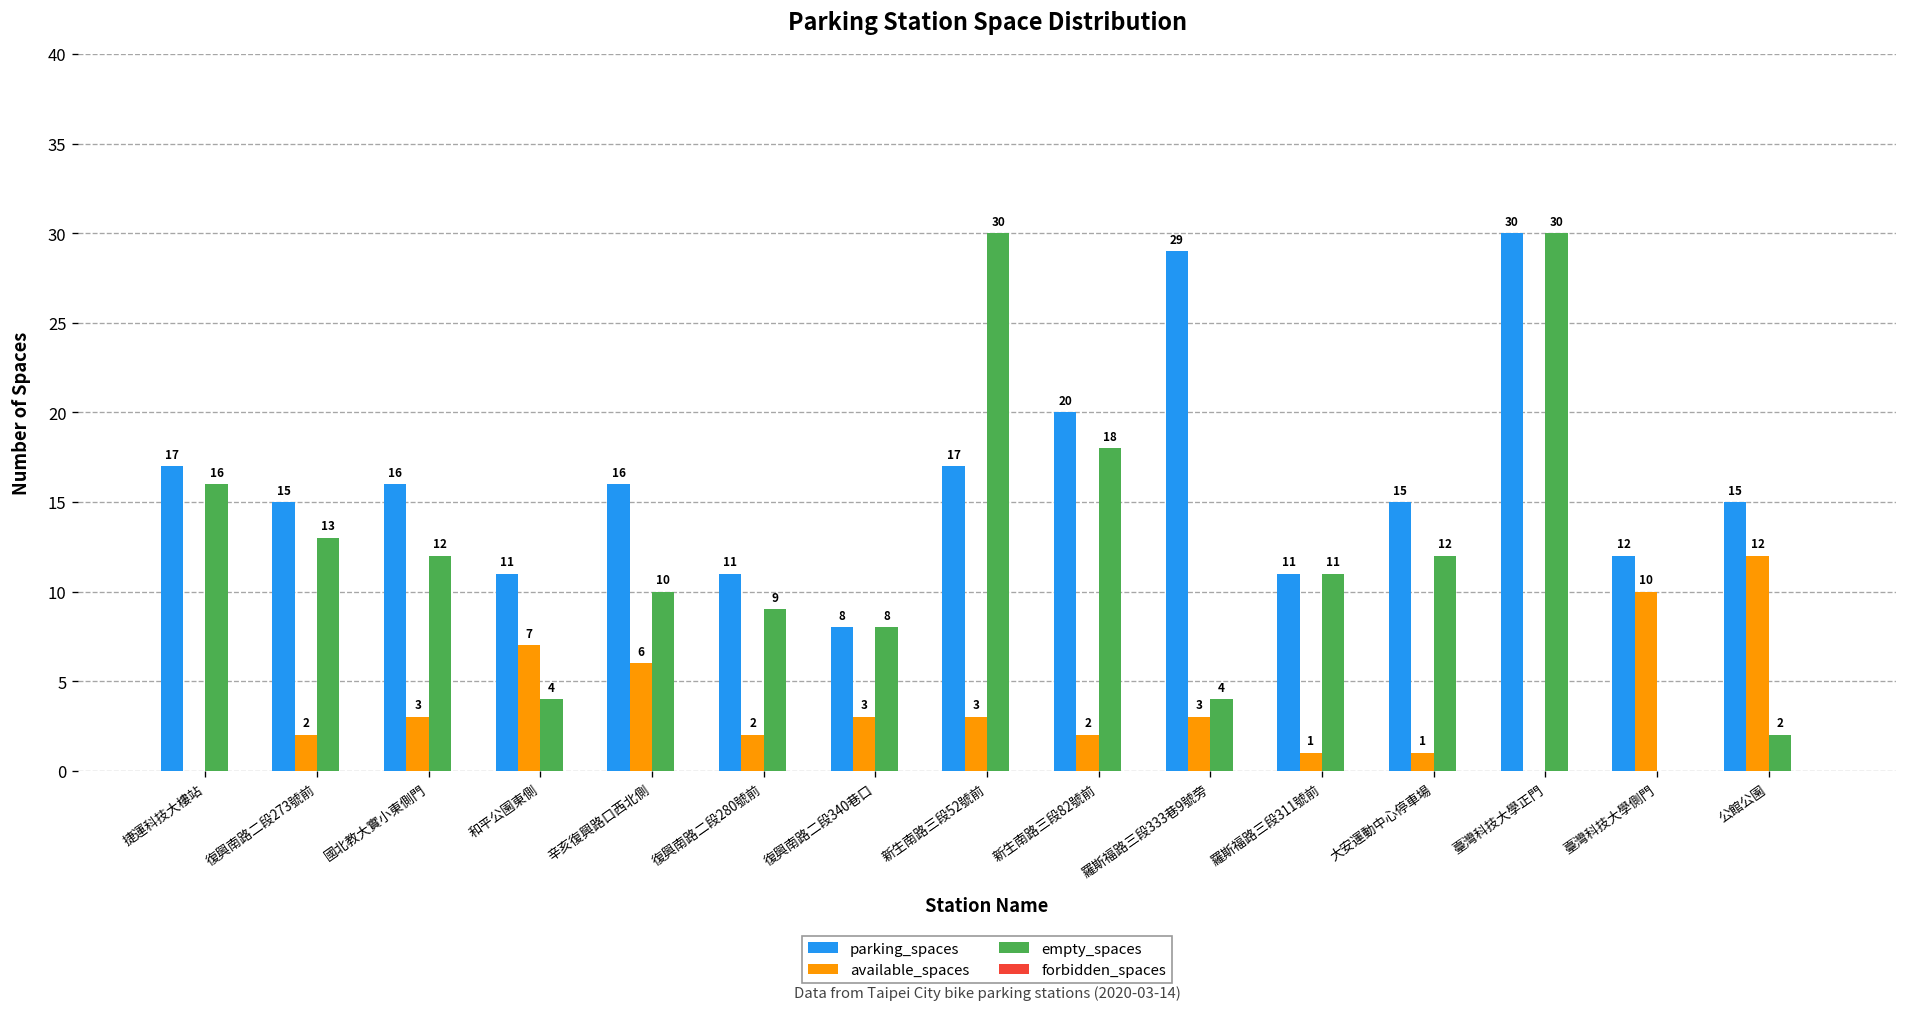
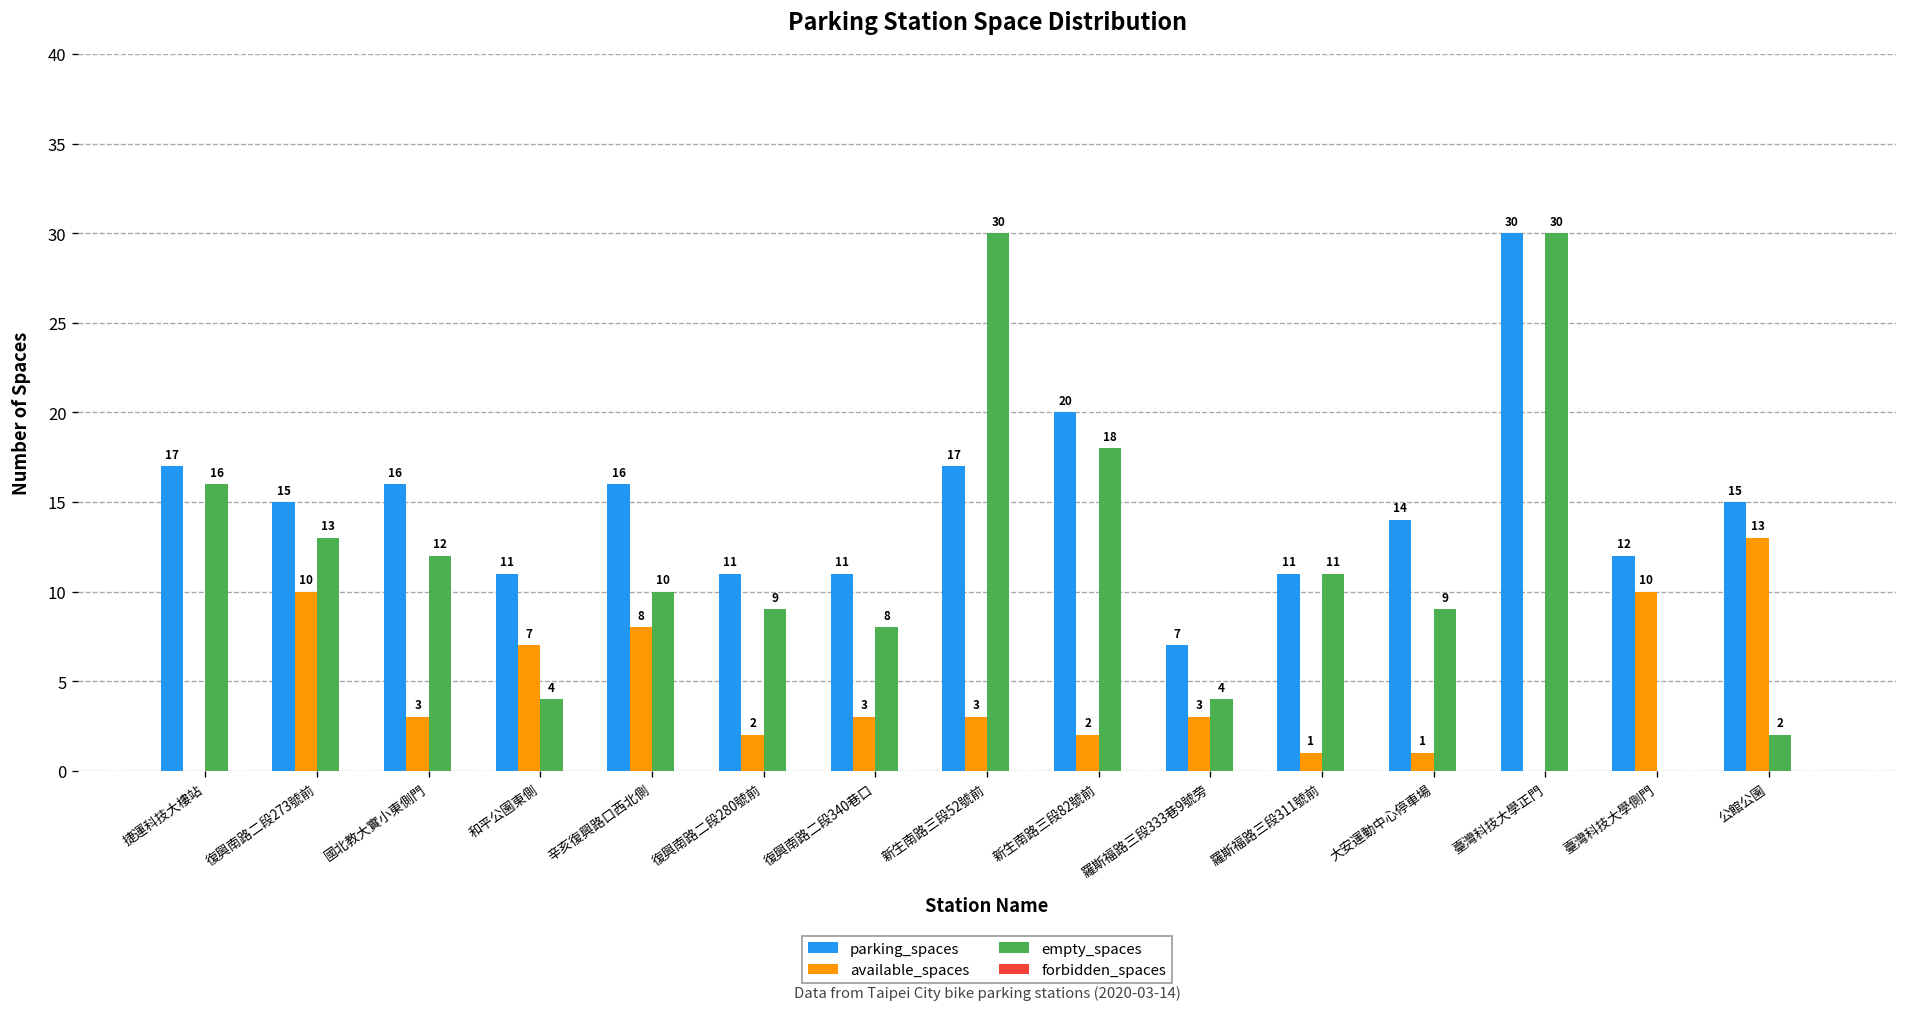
available_spaces, 復興南路二段273號前: 2 -> 10
available_spaces, 辛亥復興路口西北側: 6 -> 8
parking_spaces, 復興南路二段340巷口: 8 -> 11
parking_spaces, 羅斯福路三段333巷9號旁: 29 -> 7
parking_spaces, 大安運動中心停車場: 15 -> 14
empty_spaces, 大安運動中心停車場: 12 -> 9
available_spaces, 公館公園: 12 -> 13
